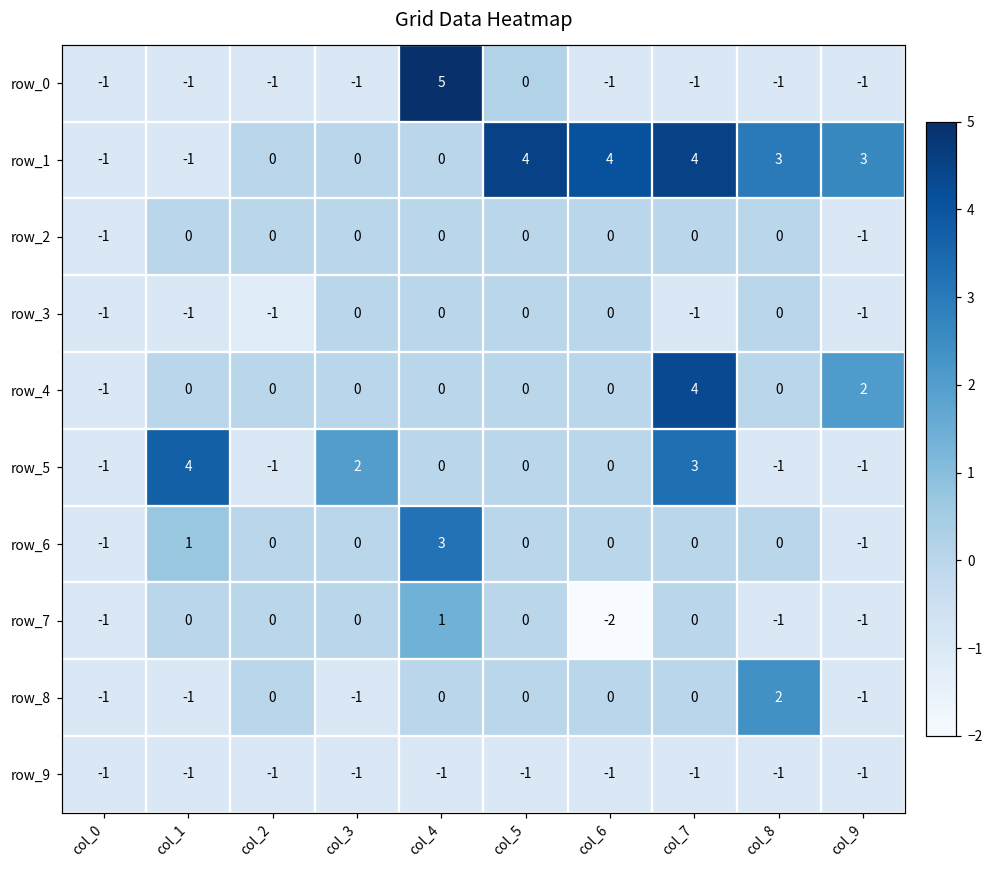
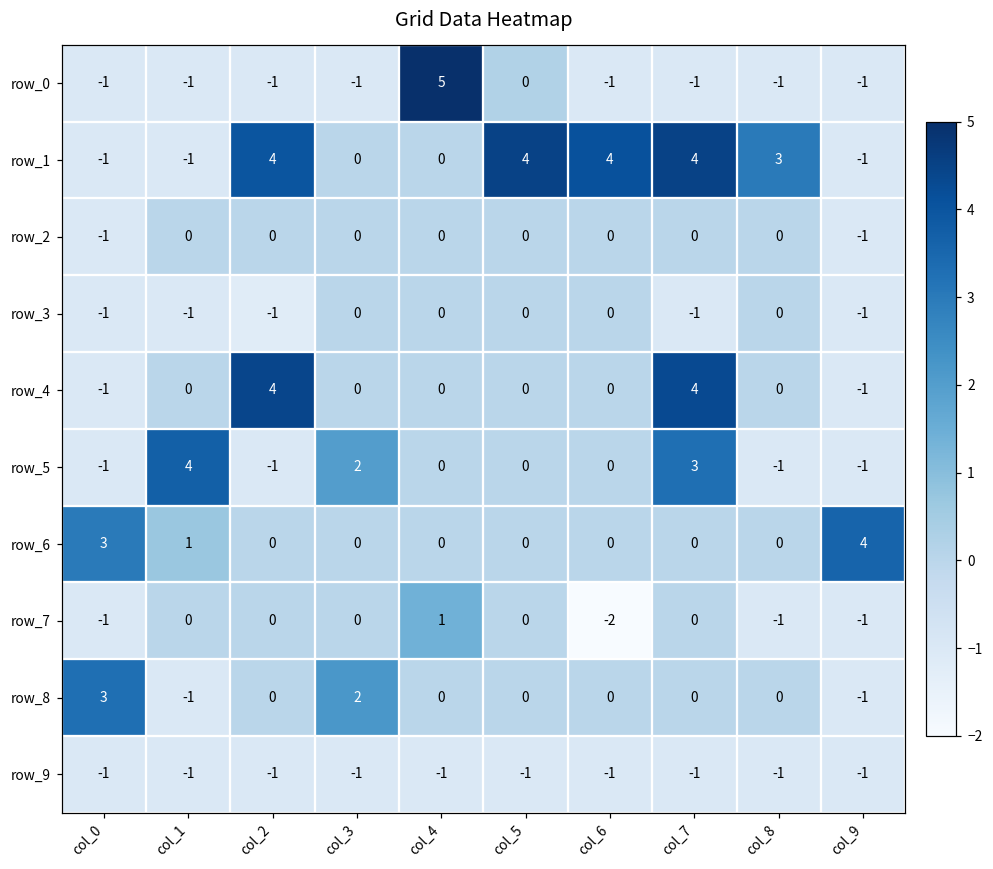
row_1, col_2: 0 -> 4
row_1, col_9: 3 -> -1
row_4, col_2: 0 -> 4
row_4, col_9: 2 -> -1
row_6, col_0: -1 -> 3
row_6, col_4: 3 -> 0
row_6, col_9: -1 -> 4
row_8, col_0: -1 -> 3
row_8, col_3: -1 -> 2
row_8, col_8: 2 -> 0
